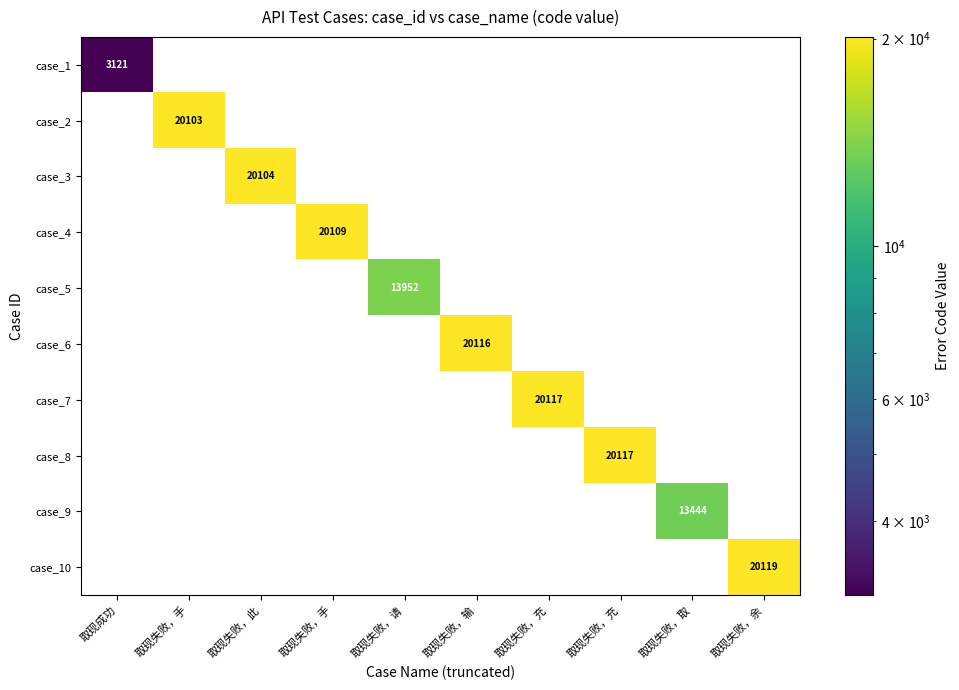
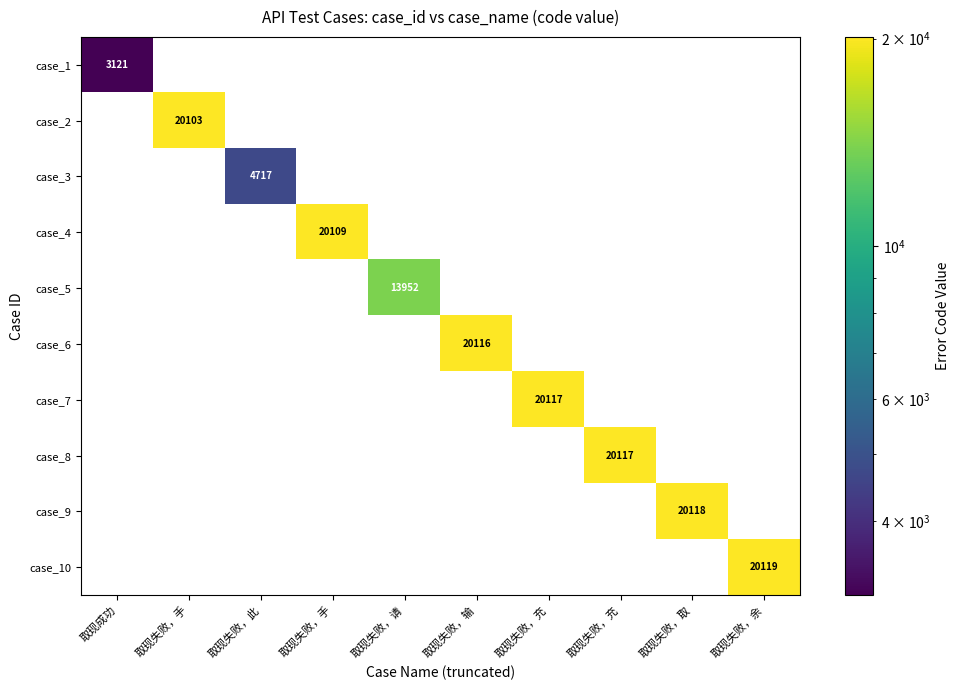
case_3, 取现失败，此: 20104 -> 4717
case_9, 取现失败，取: 13444 -> 20118
